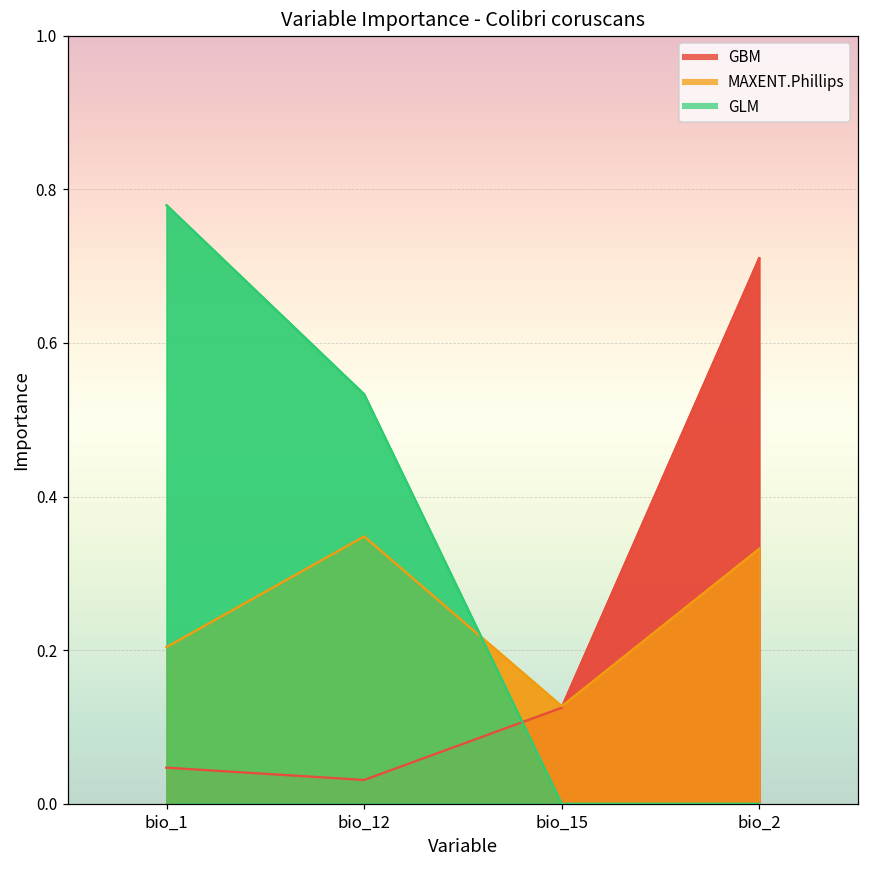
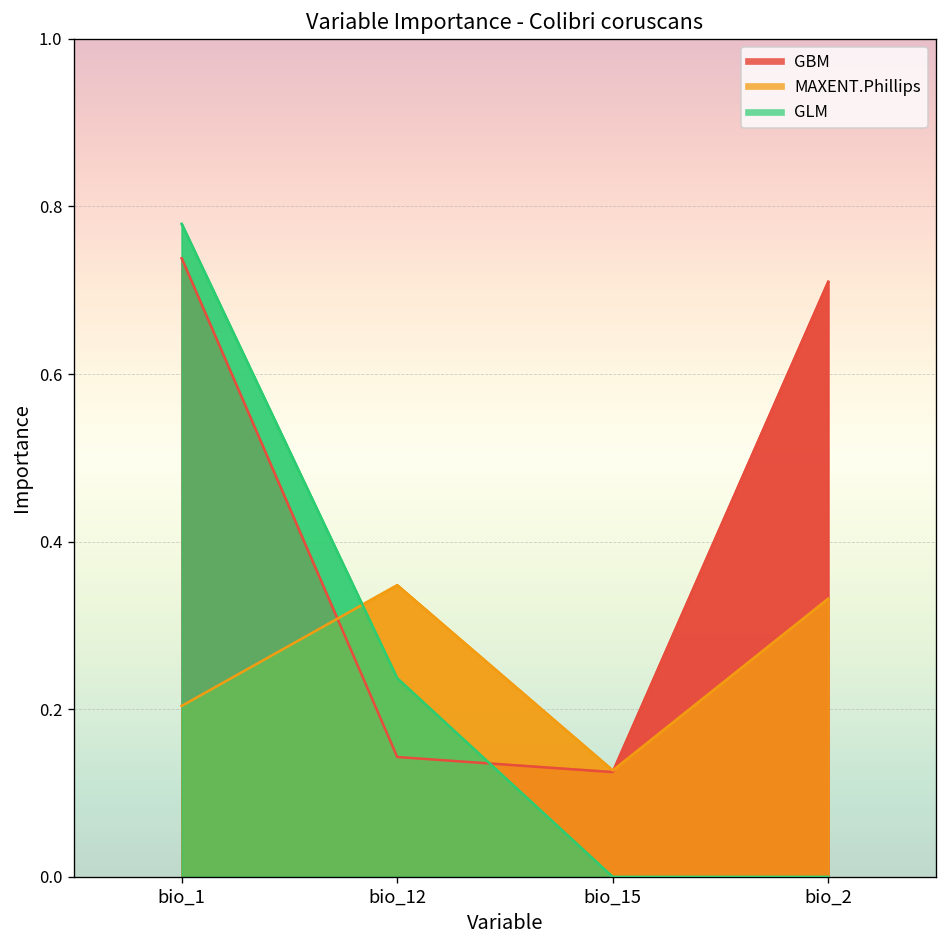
GBM, bio_1: 0.05 -> 0.74
GBM, bio_12: 0.03 -> 0.14
GLM, bio_12: 0.53 -> 0.24
